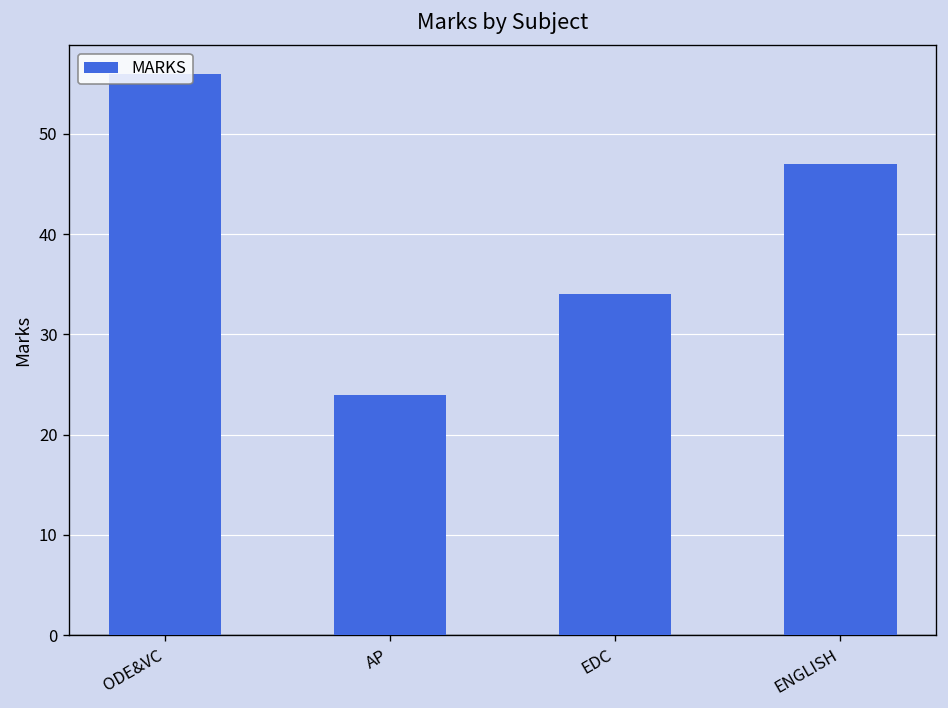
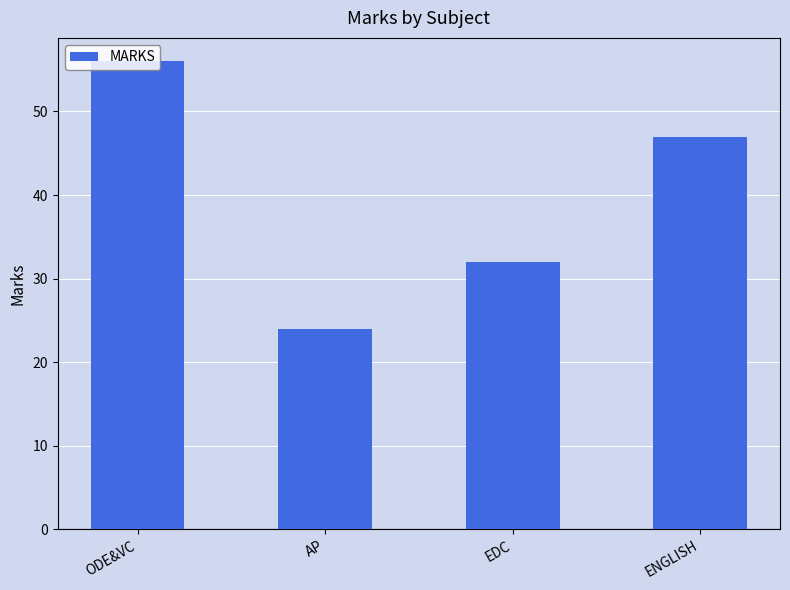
EDC: 34 -> 32
